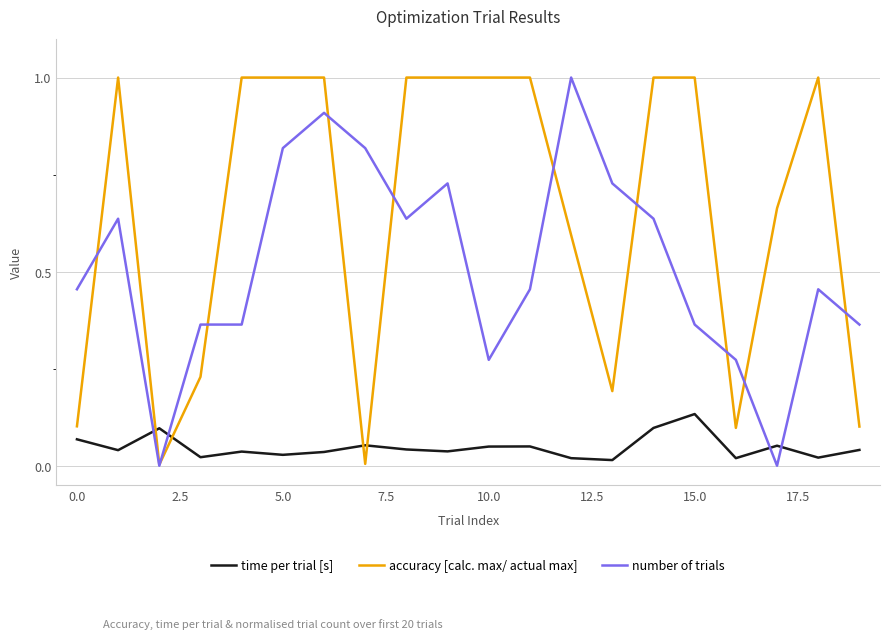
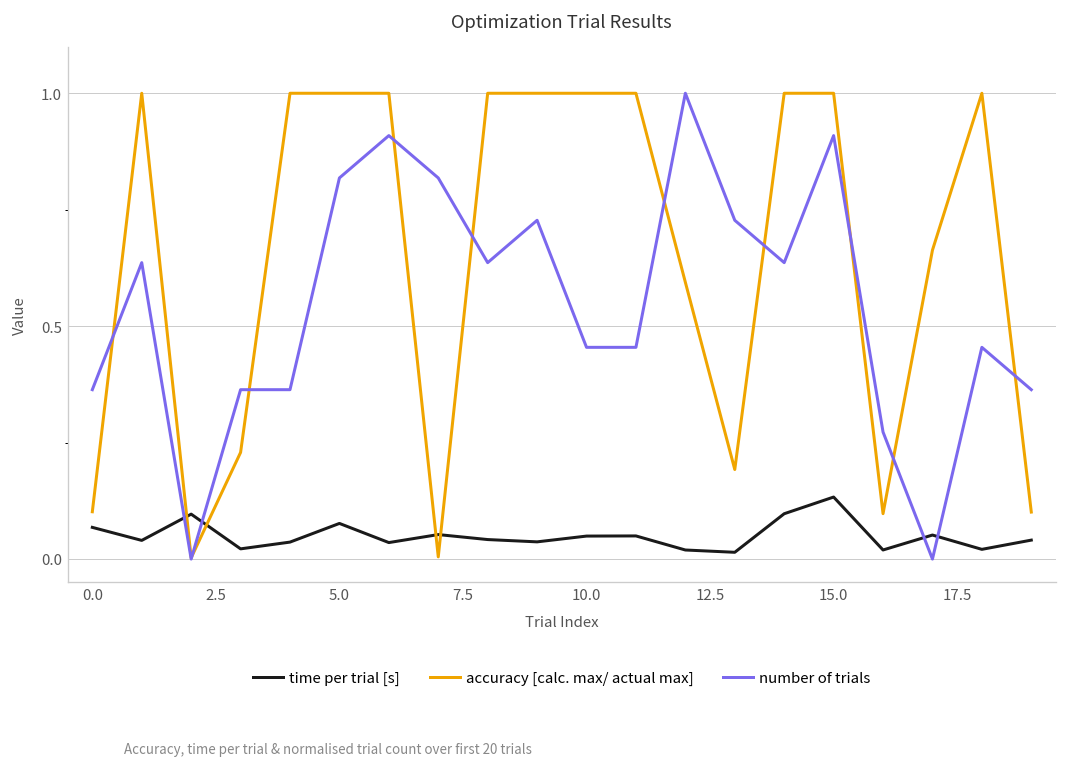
number of trials, 0.0: 0.45 -> 0.36
time per trial [s], 5.0: 0.03 -> 0.08
number of trials, 10.0: 0.27 -> 0.45
number of trials, 15.0: 0.36 -> 0.91
